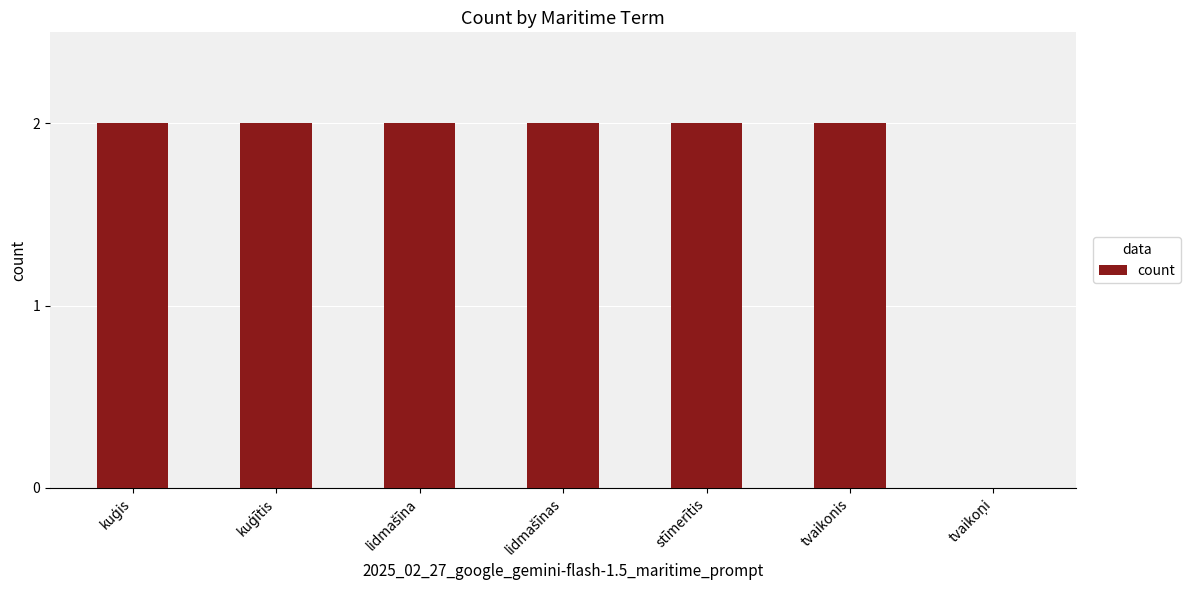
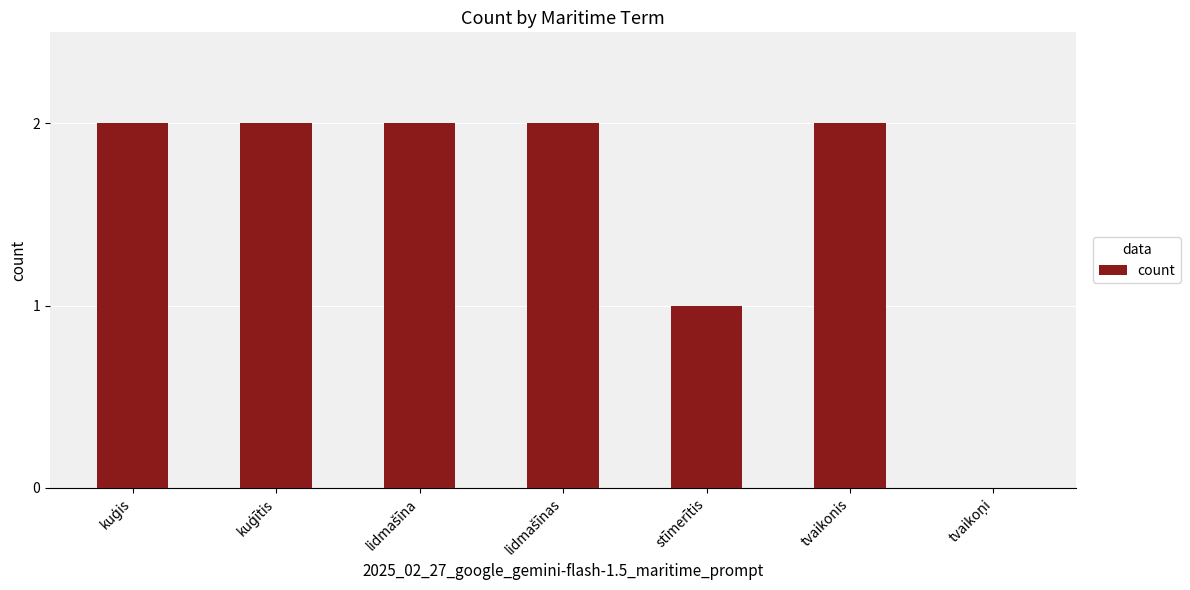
stīmerītis: 2 -> 1
